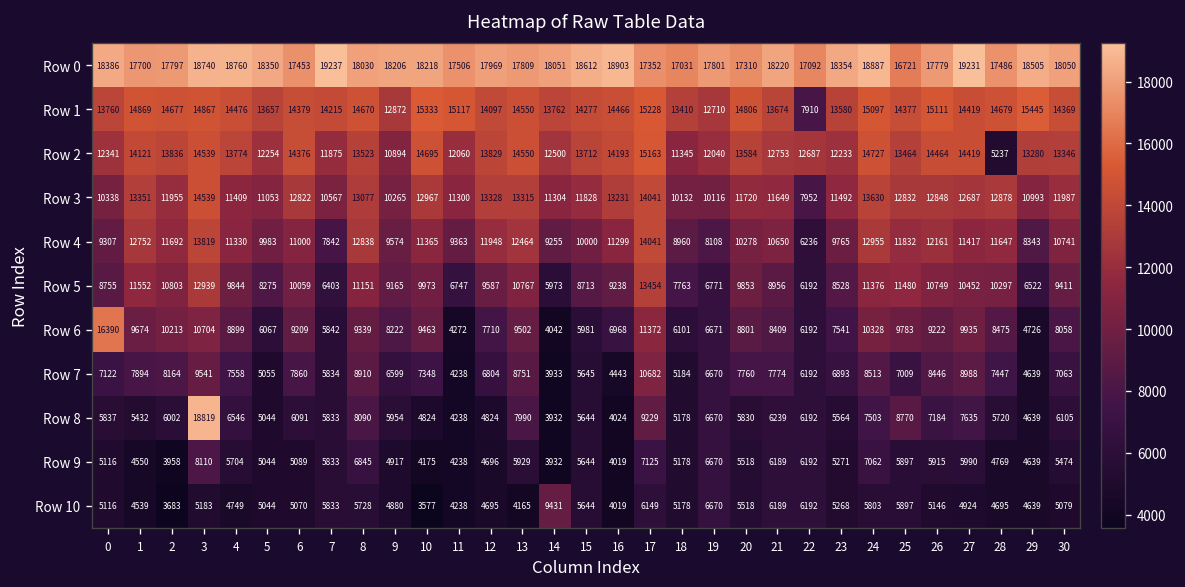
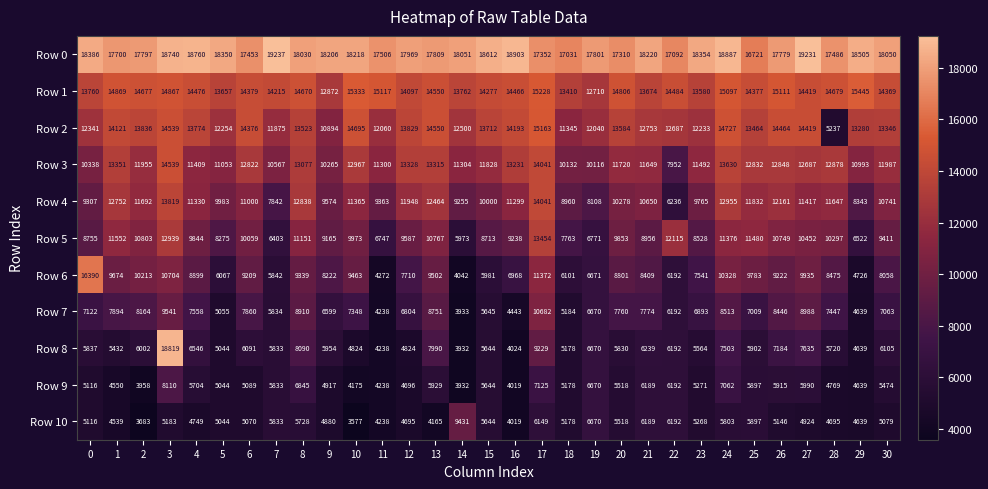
Row 1, 22: 7910 -> 14484
Row 5, 22: 6192 -> 12115
Row 8, 25: 8770 -> 5902
